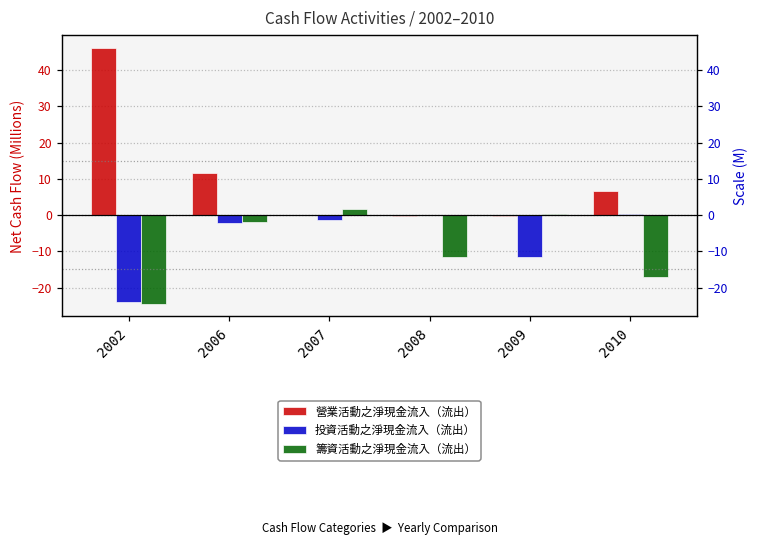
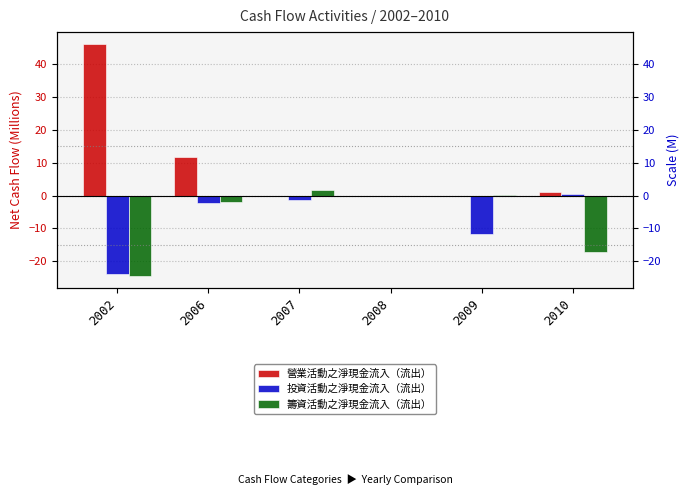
籌資活動之淨現金流入（流出）, 2008: -12 -> 0
營業活動之淨現金流入（流出）, 2010: 7 -> 1
